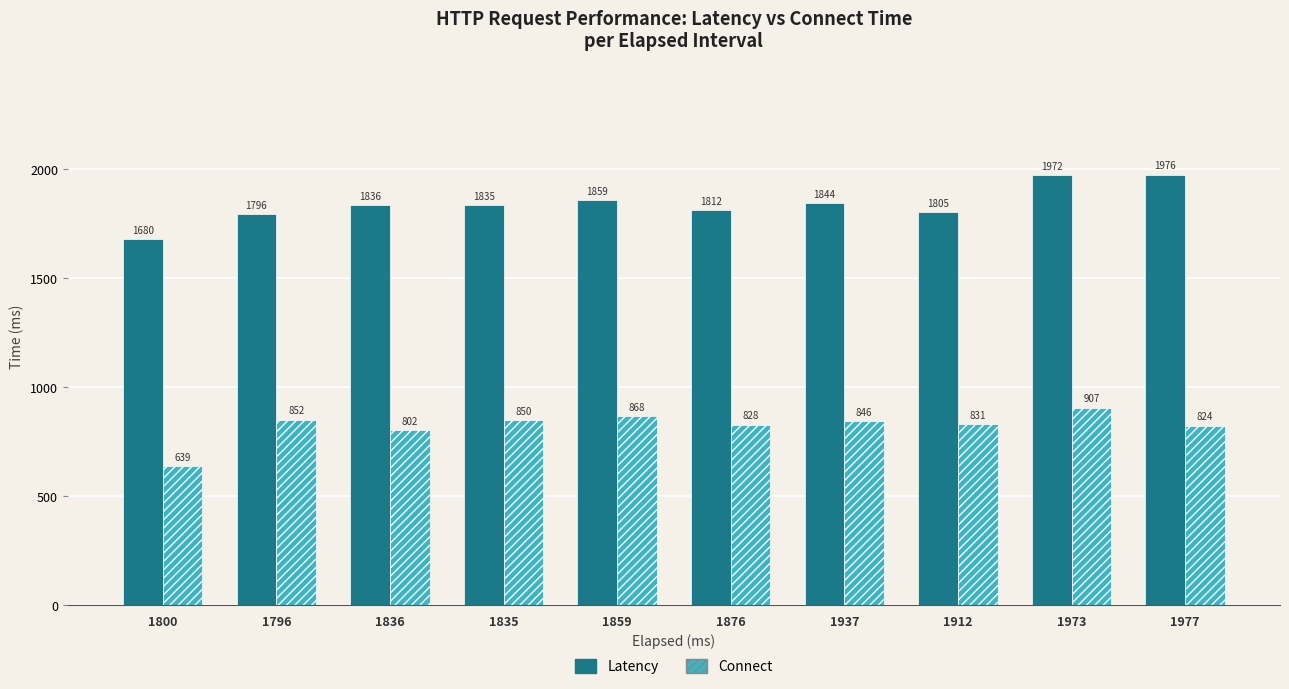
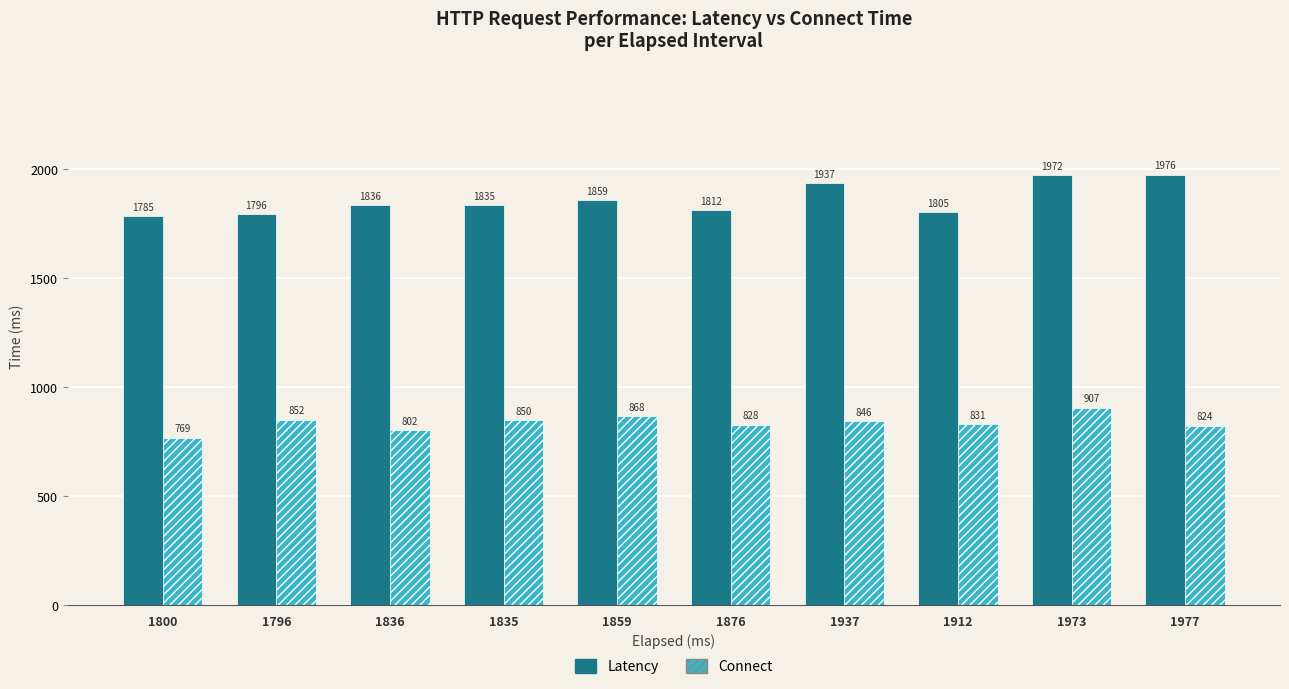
Latency, 1800: 1680 -> 1785
Connect, 1800: 639 -> 769
Latency, 1937: 1844 -> 1937
